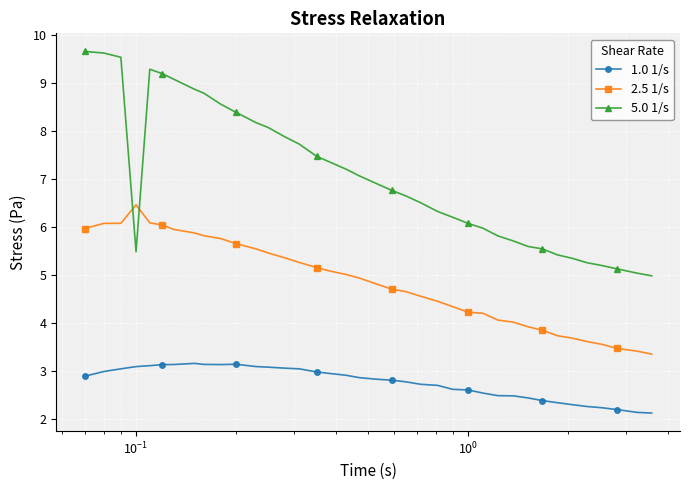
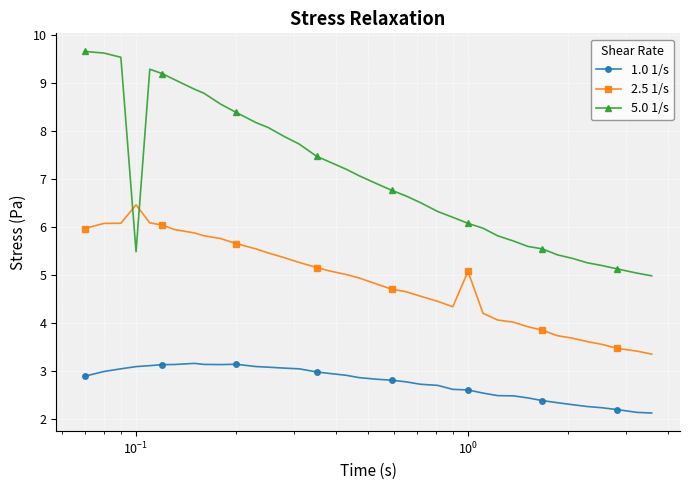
2.5 1/s, 10^0: 4.2 -> 5.1
